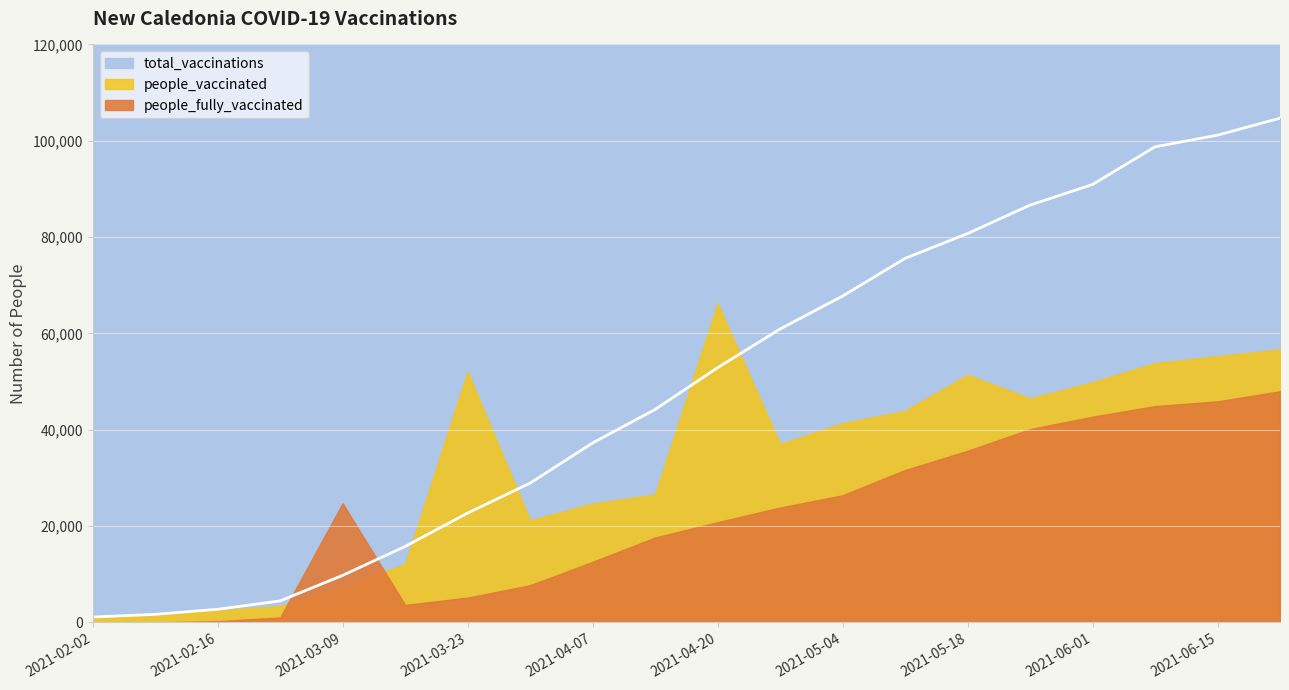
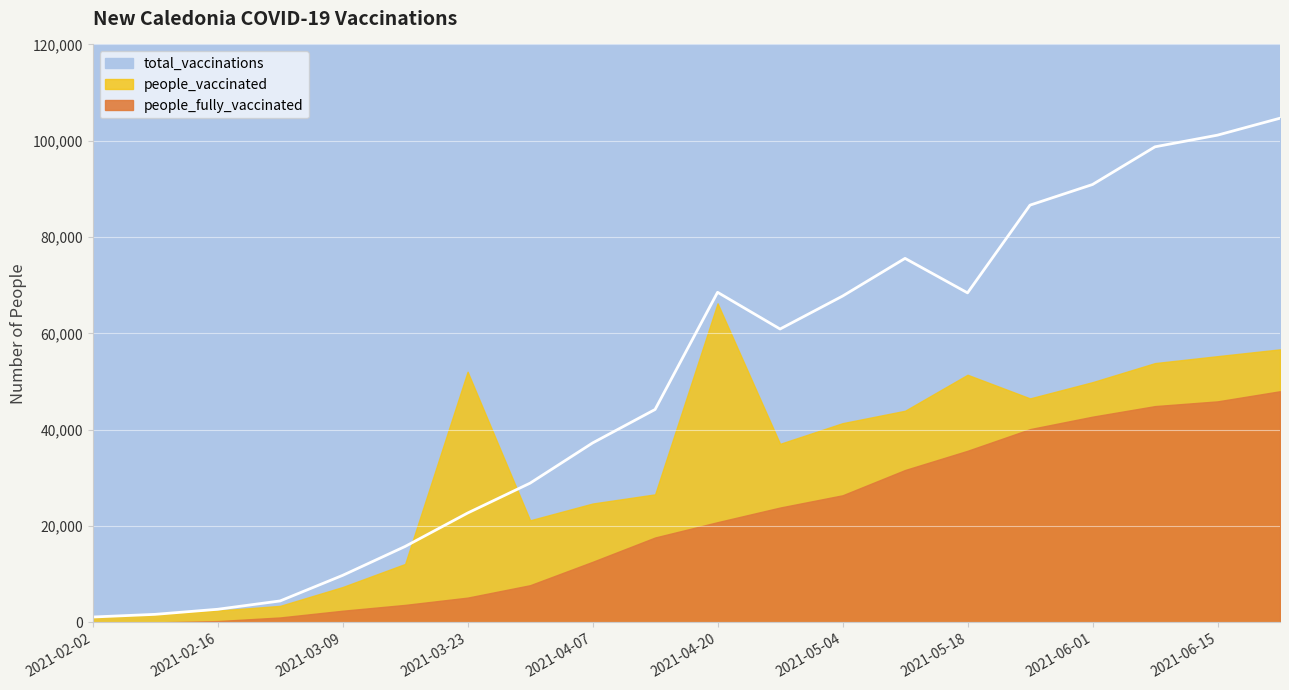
people_fully_vaccinated, 2021-03-09: 25,000 -> 2,000
total_vaccinations, 2021-04-20: 53,000 -> 69,000
total_vaccinations, 2021-05-18: 81,000 -> 68,000
